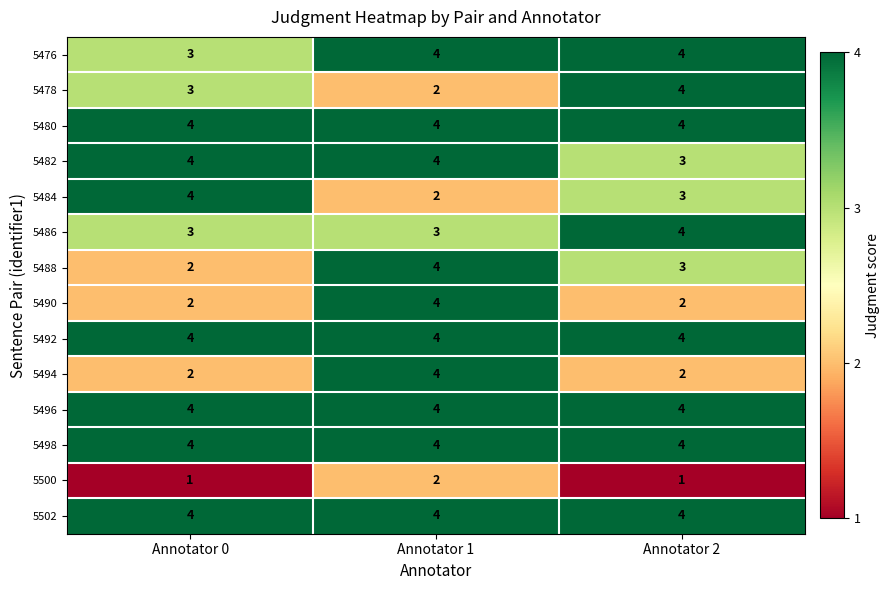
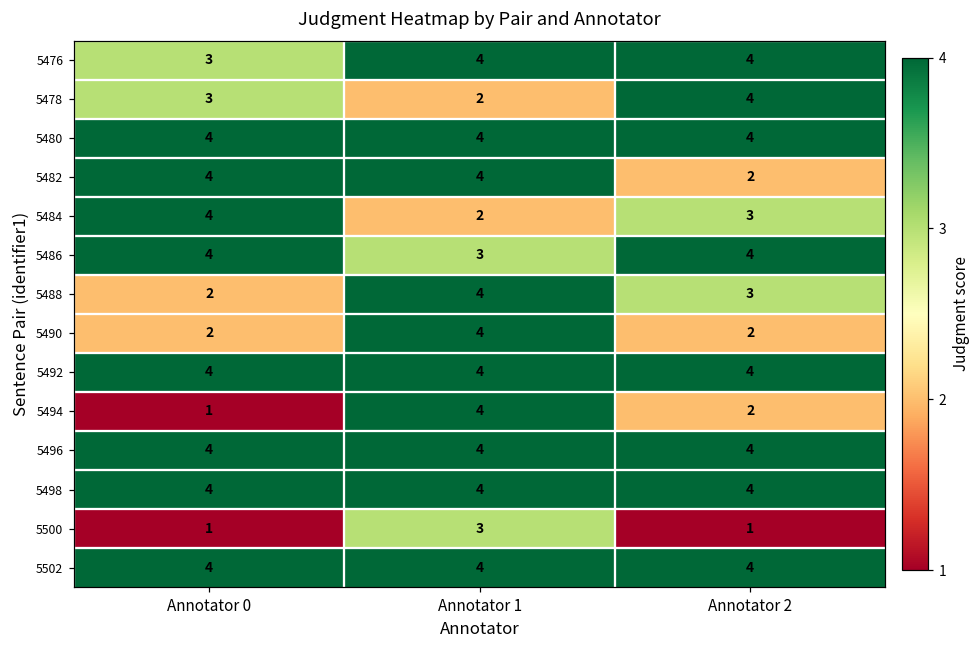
5482, Annotator 2: 3 -> 2
5486, Annotator 0: 3 -> 4
5494, Annotator 0: 2 -> 1
5500, Annotator 1: 2 -> 3
